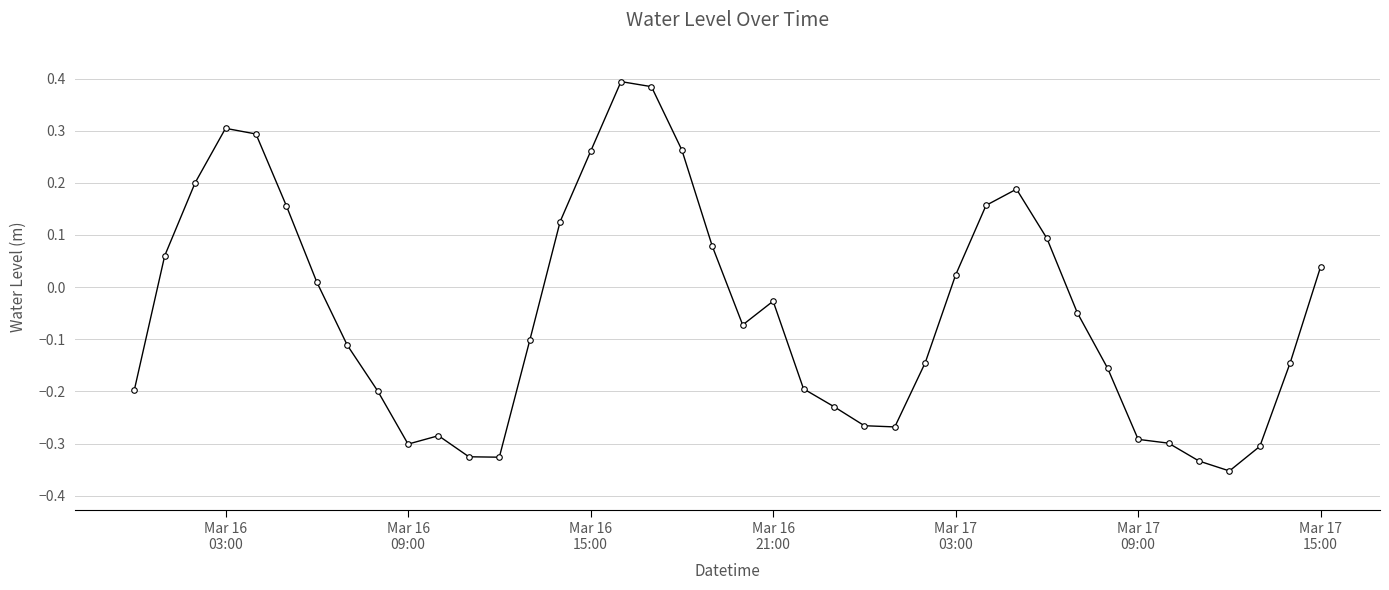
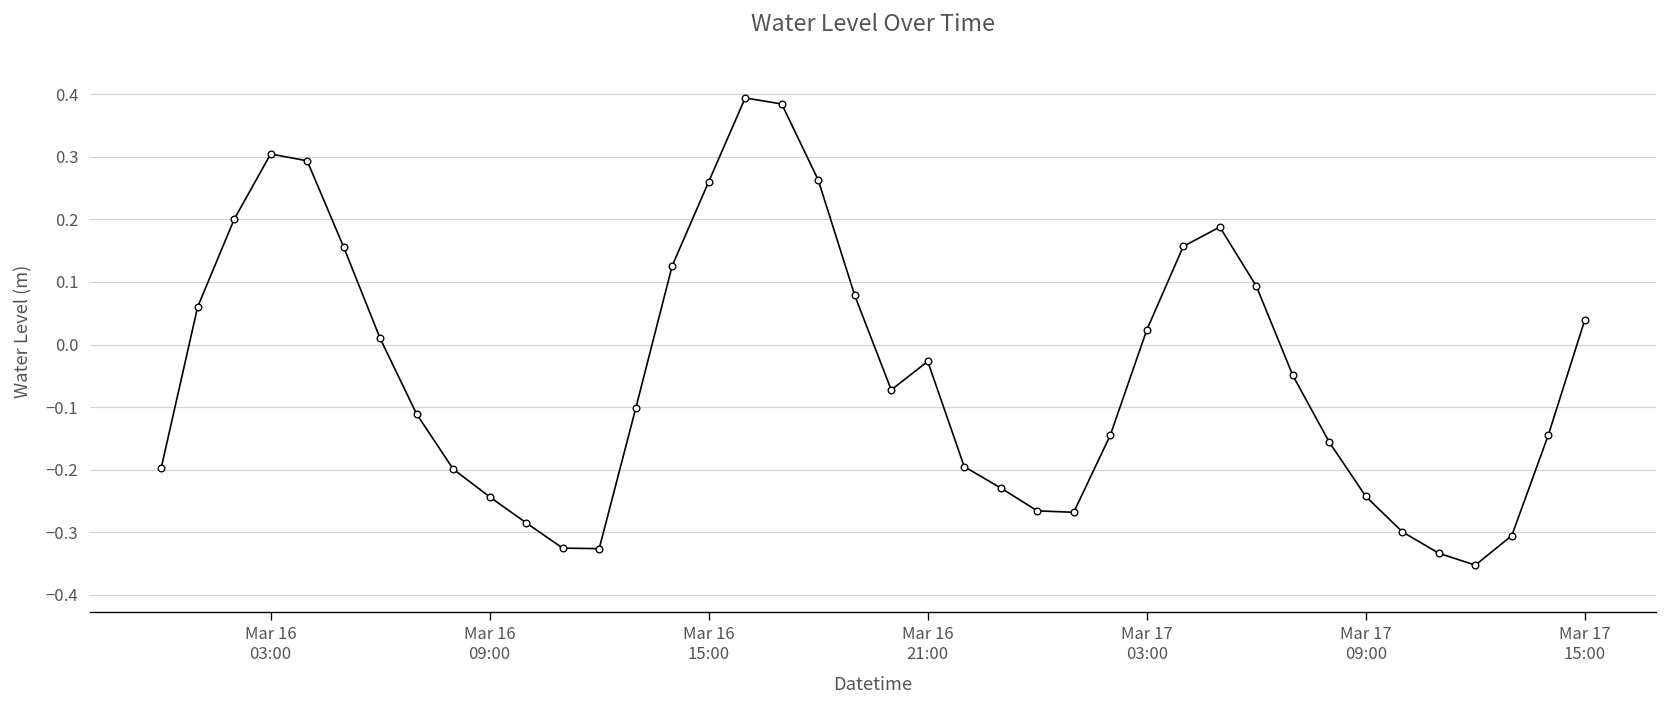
Mar 16 09:00: -0.30 -> -0.24
Mar 17 09:00: -0.29 -> -0.24
